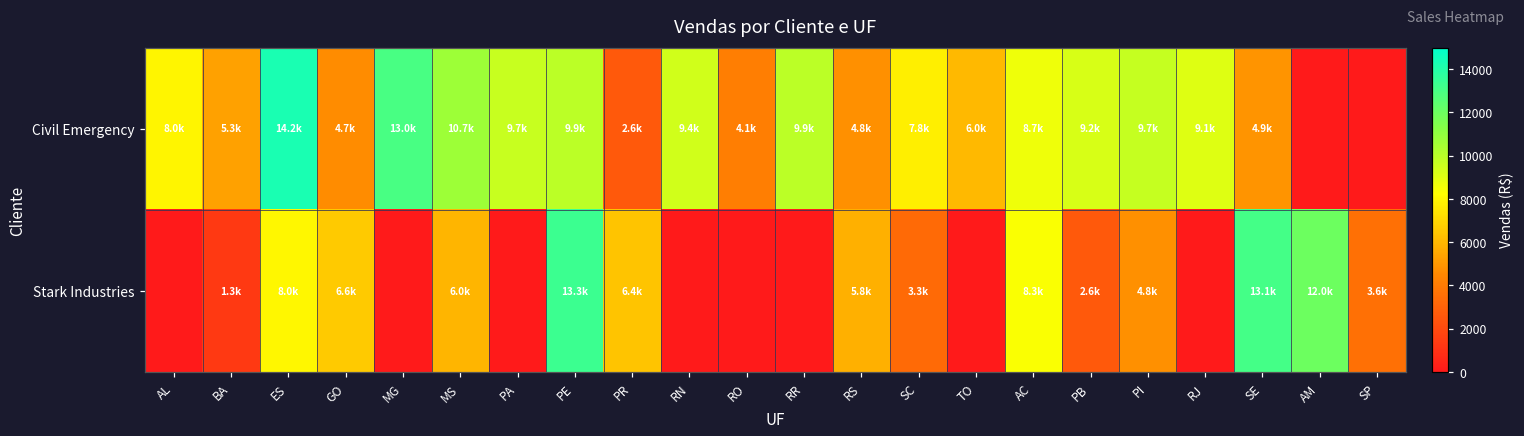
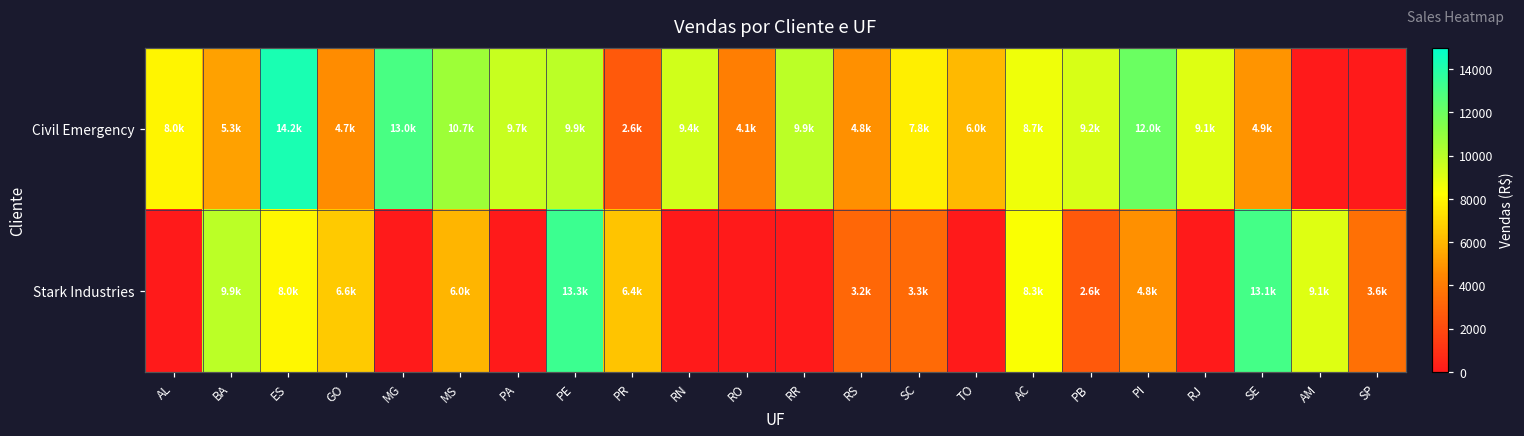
Civil Emergency, PI: 9.7k -> 12.0k
Stark Industries, BA: 1.3k -> 9.9k
Stark Industries, RS: 5.8k -> 3.2k
Stark Industries, AM: 12.0k -> 9.1k
